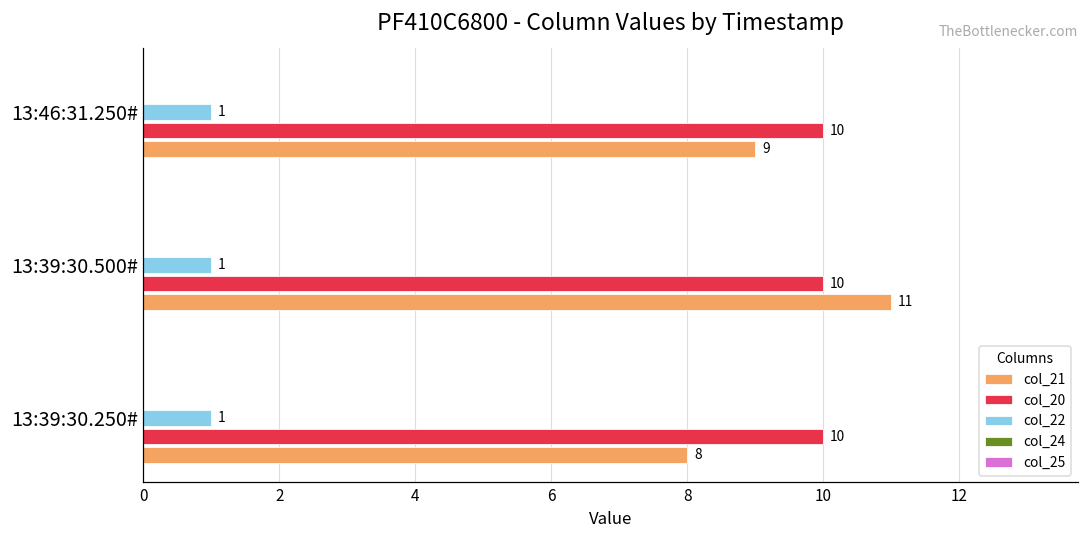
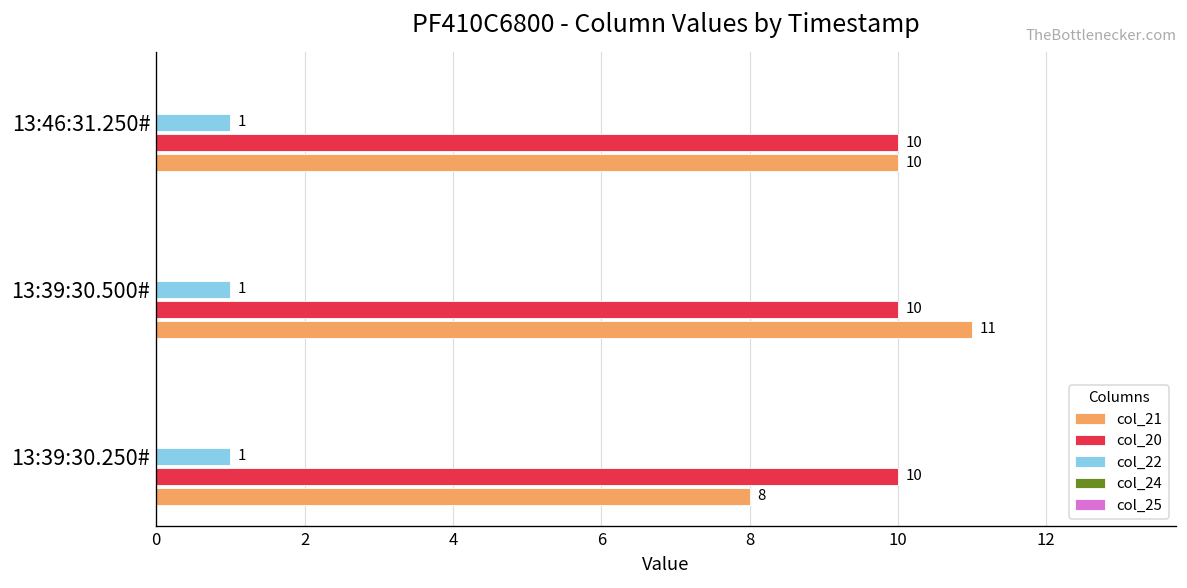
col_21, 13:46:31.250#: 9 -> 10
